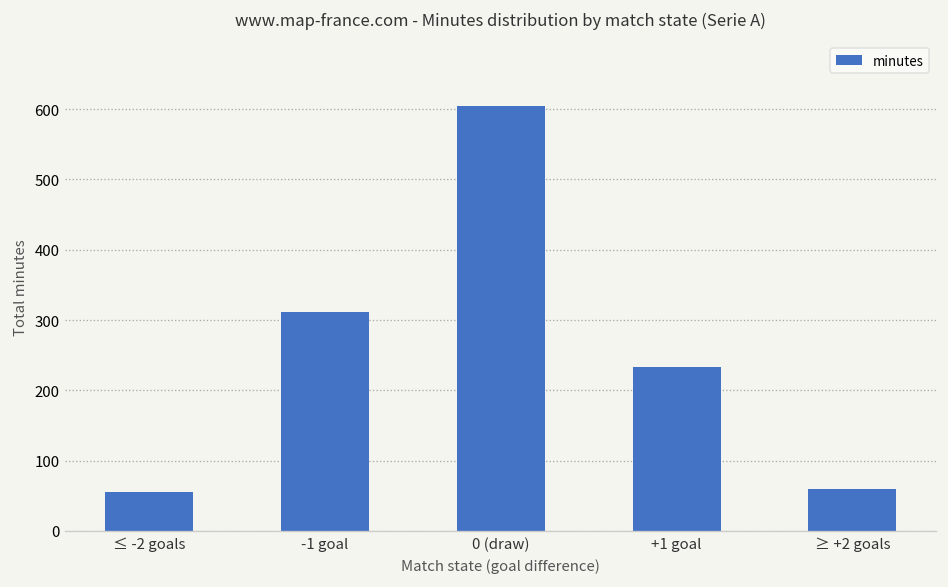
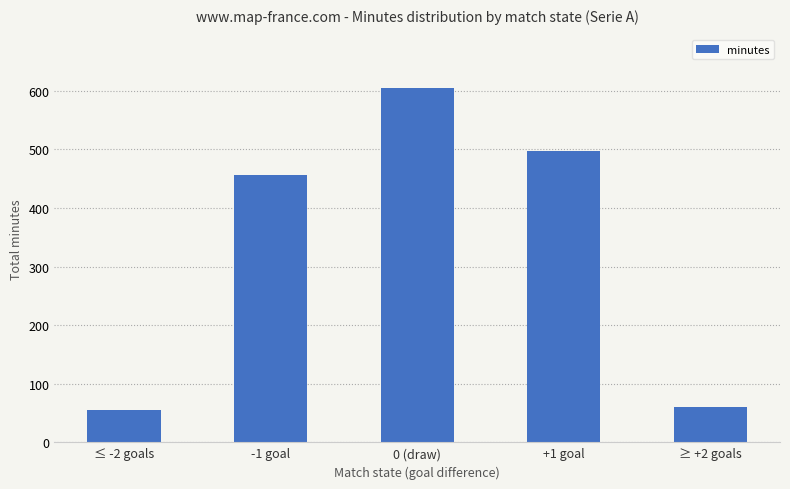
-1 goal: 310 -> 460
+1 goal: 230 -> 500
